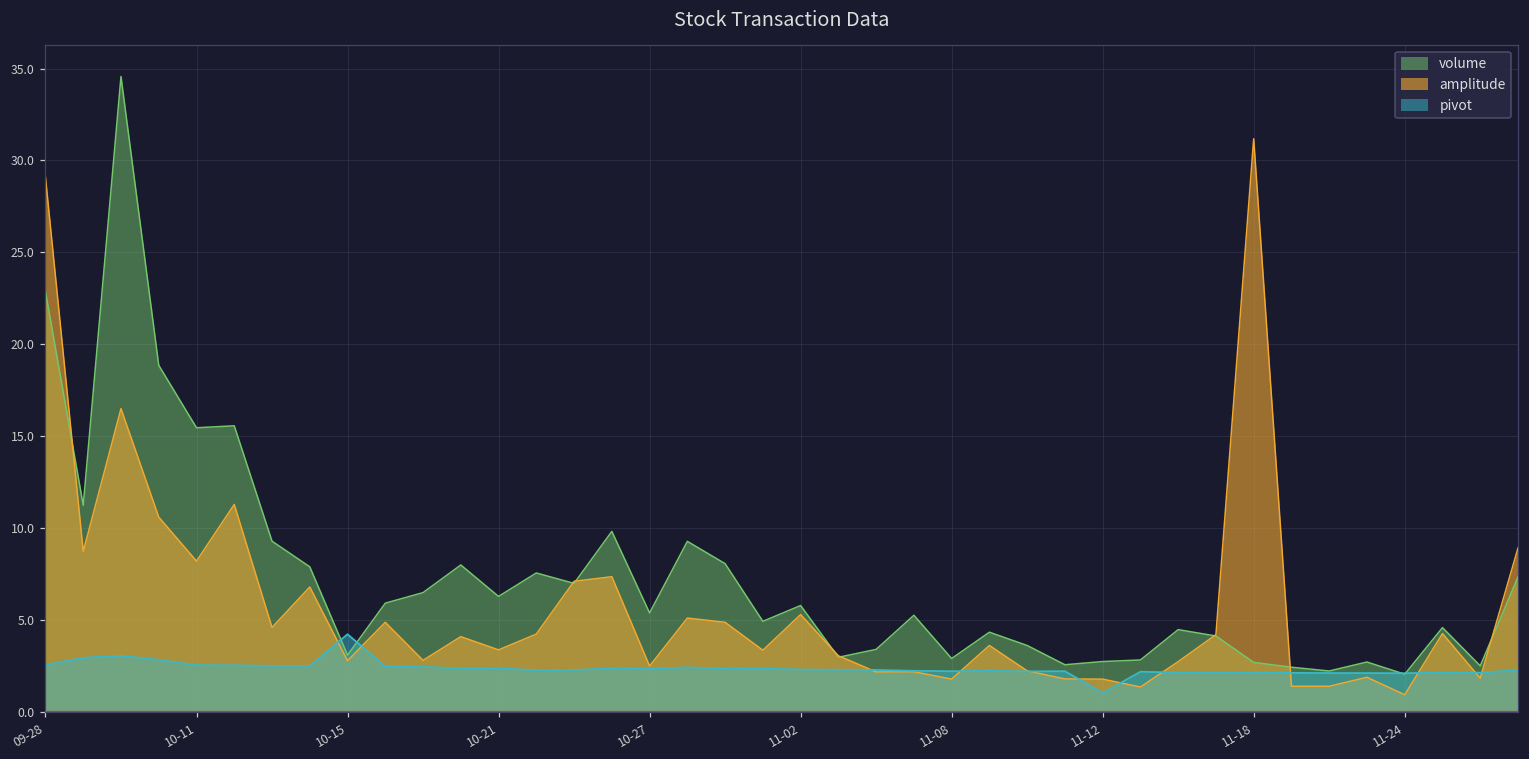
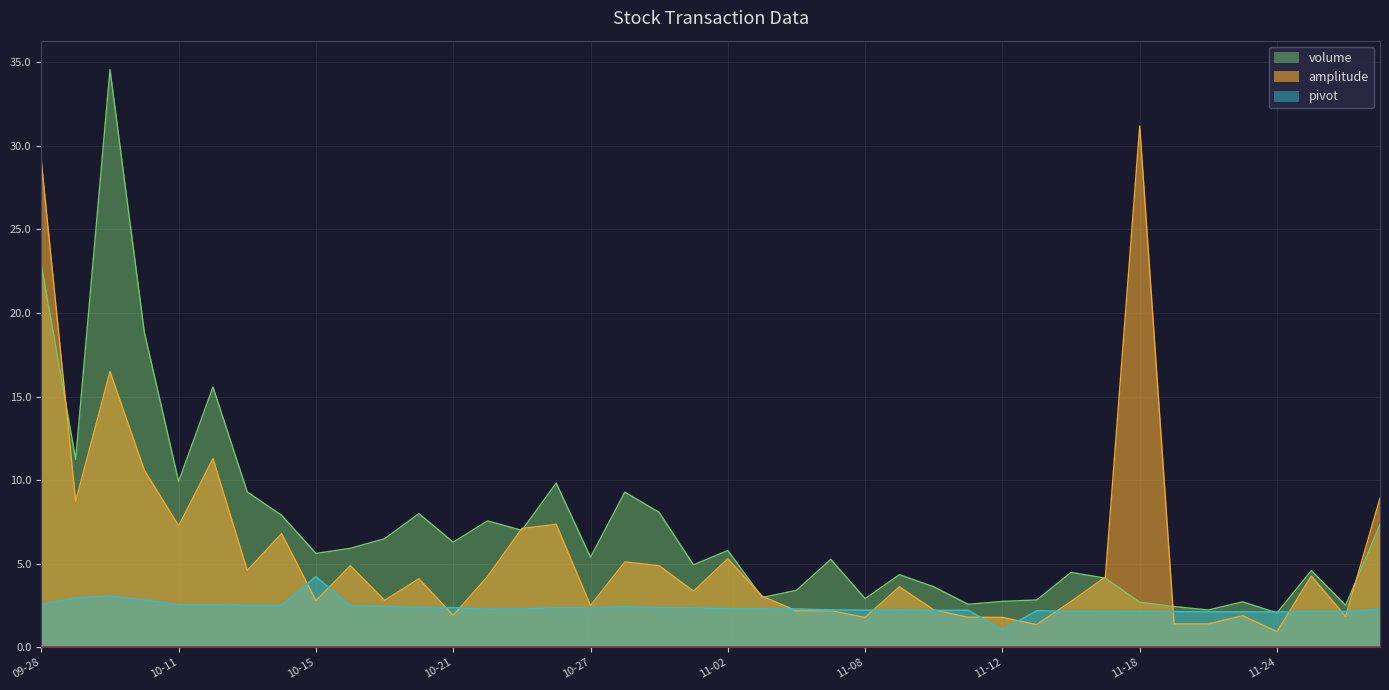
volume, 10-11: 15.5 -> 9.9
amplitude, 10-11: 8.2 -> 7.3
volume, 10-15: 3.1 -> 5.6
amplitude, 10-21: 3.4 -> 1.9
